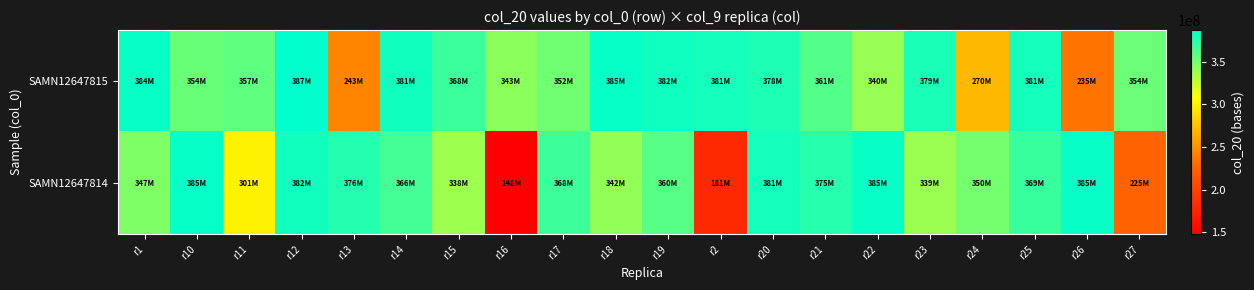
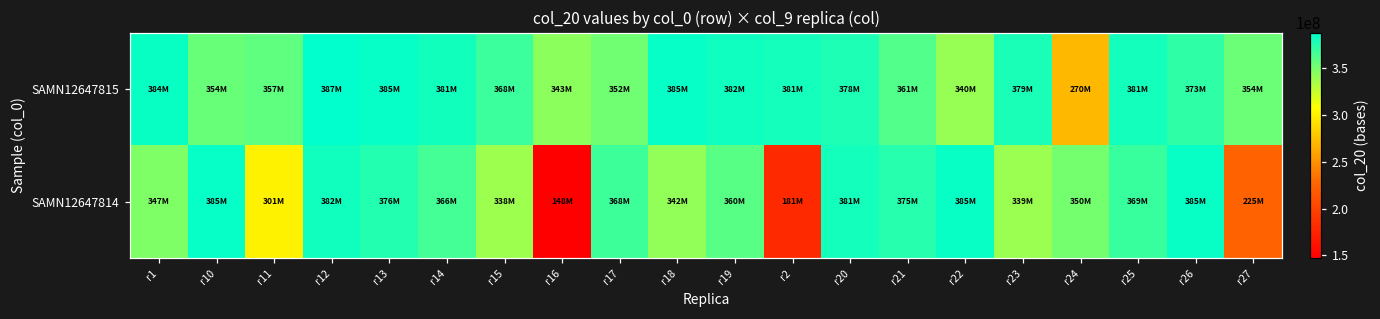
SAMN12647815, r13: 243M -> 385M
SAMN12647815, r26: 235M -> 373M
